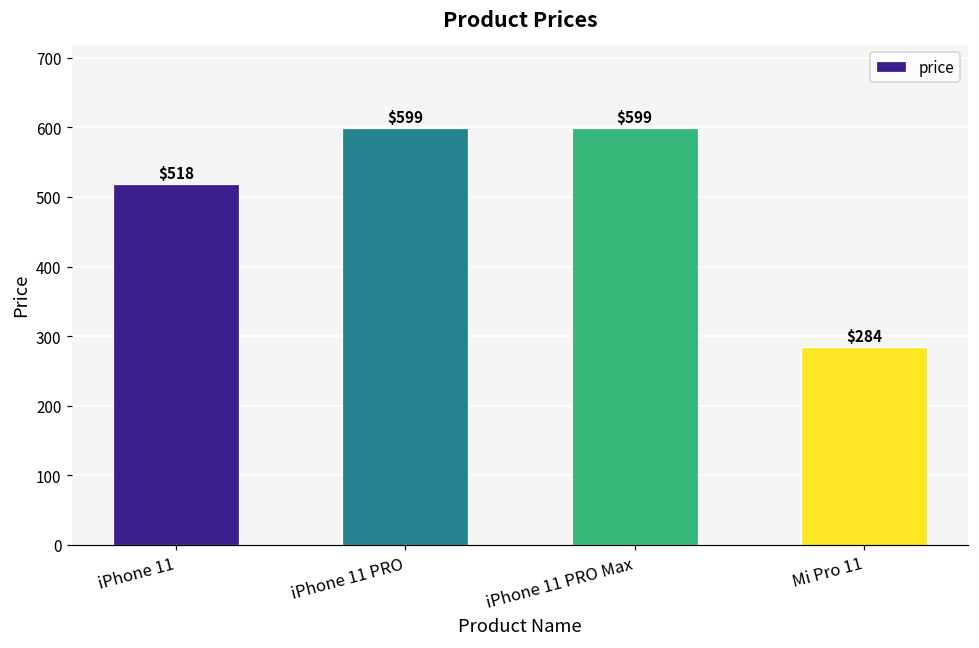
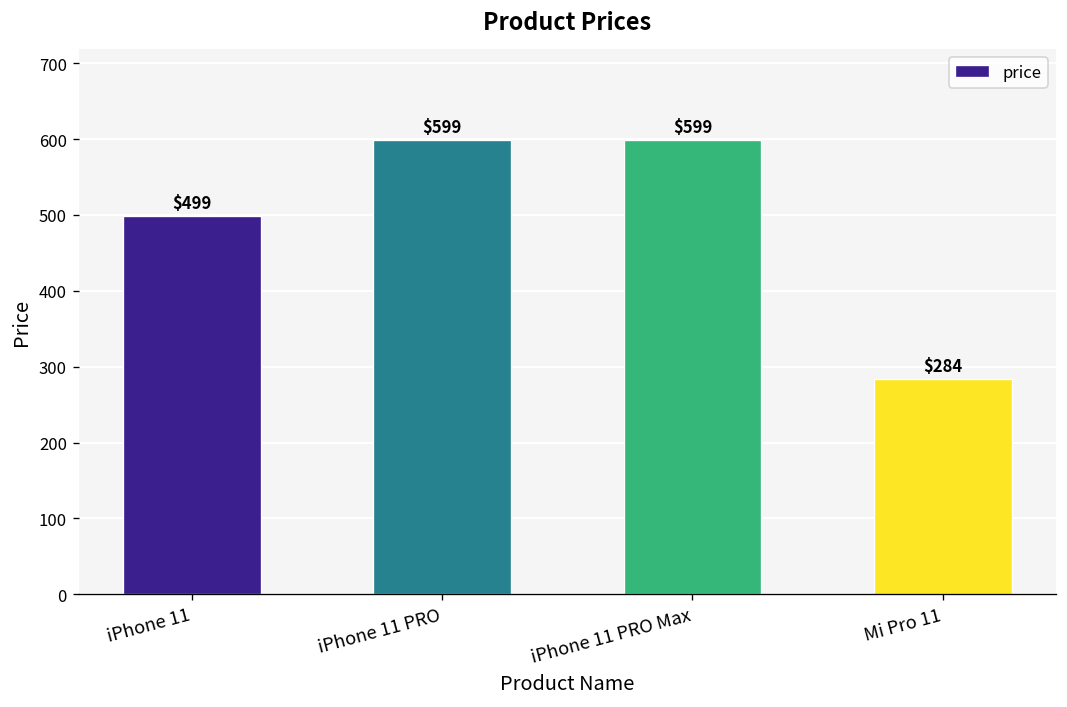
iPhone 11: $518 -> $499
